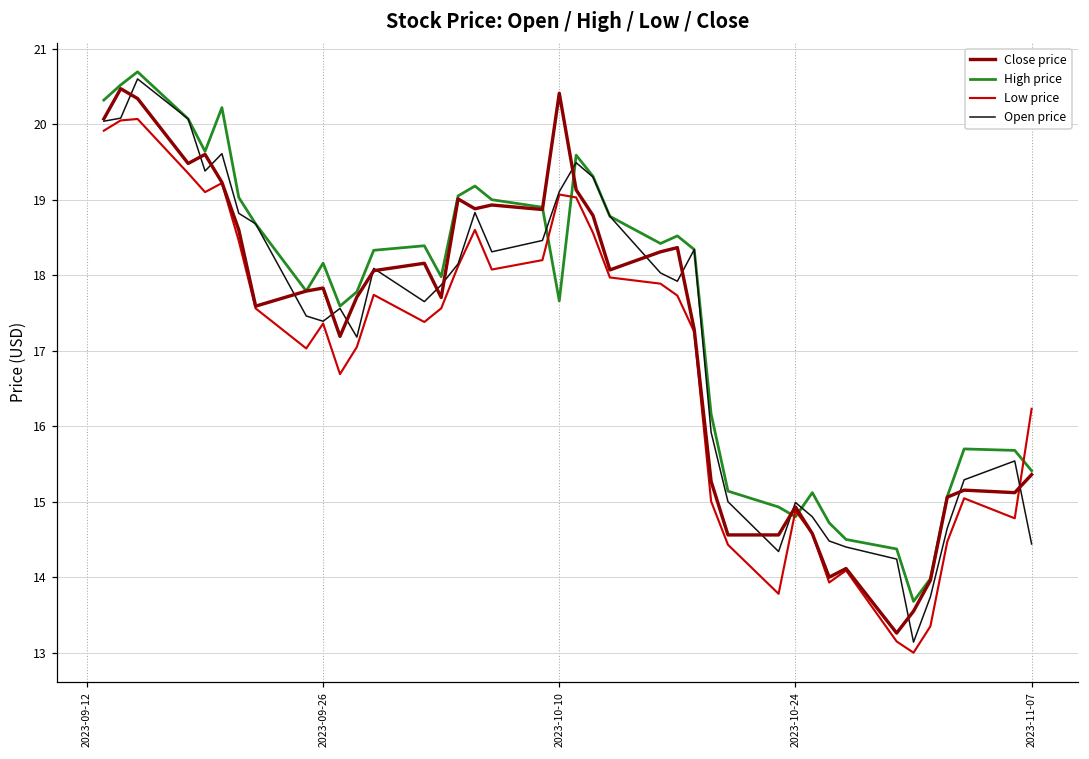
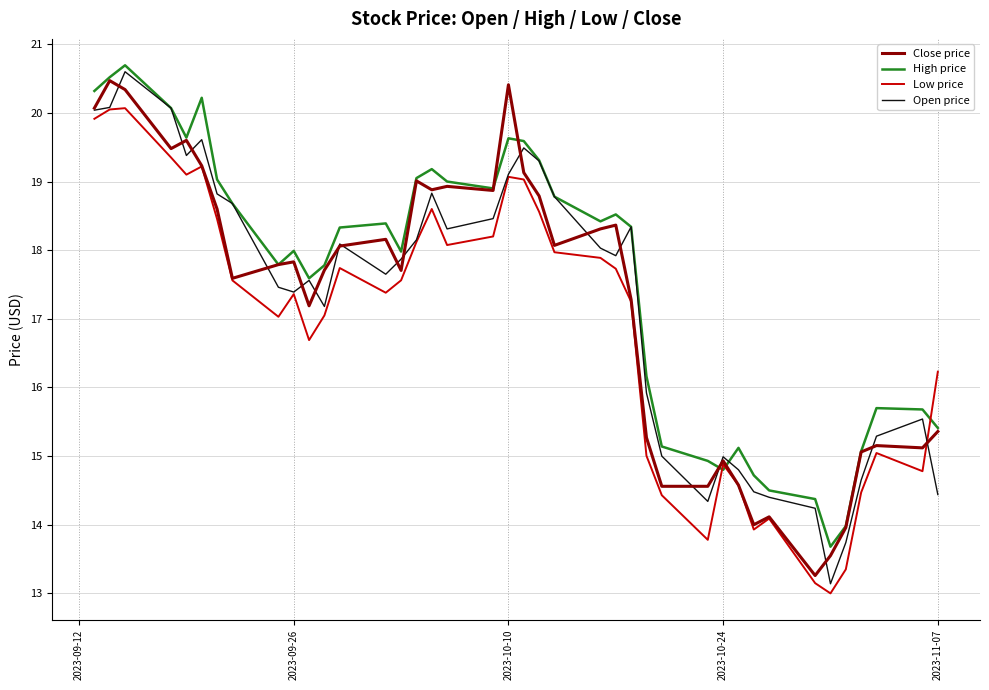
High price, 2023-09-26: 18.2 -> 18.0
High price, 2023-10-10: 17.7 -> 19.6
